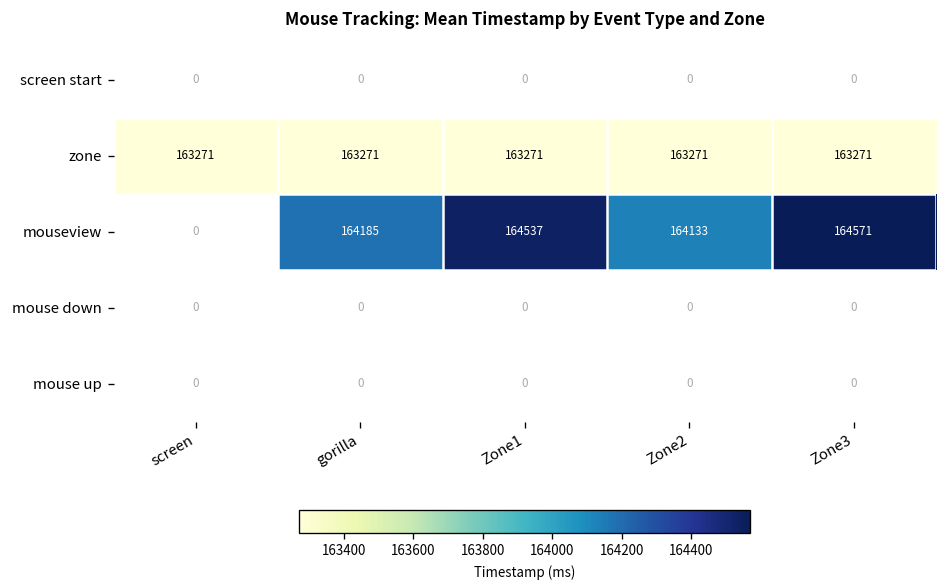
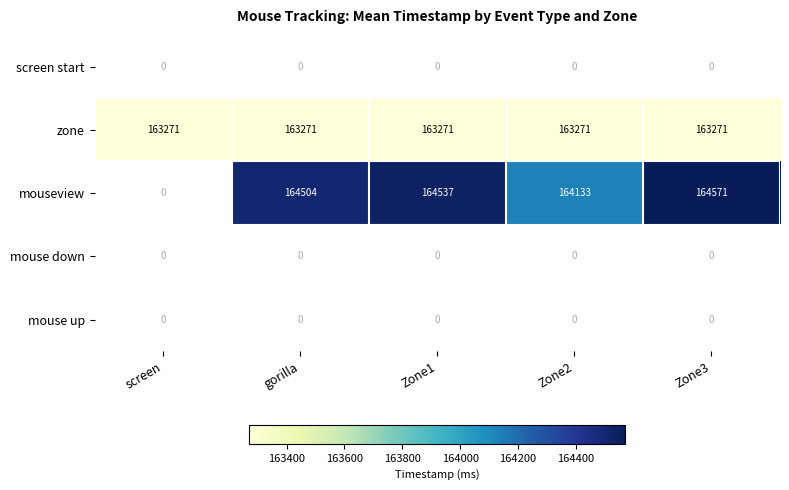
mouseview, gorilla: 164185 -> 164504
